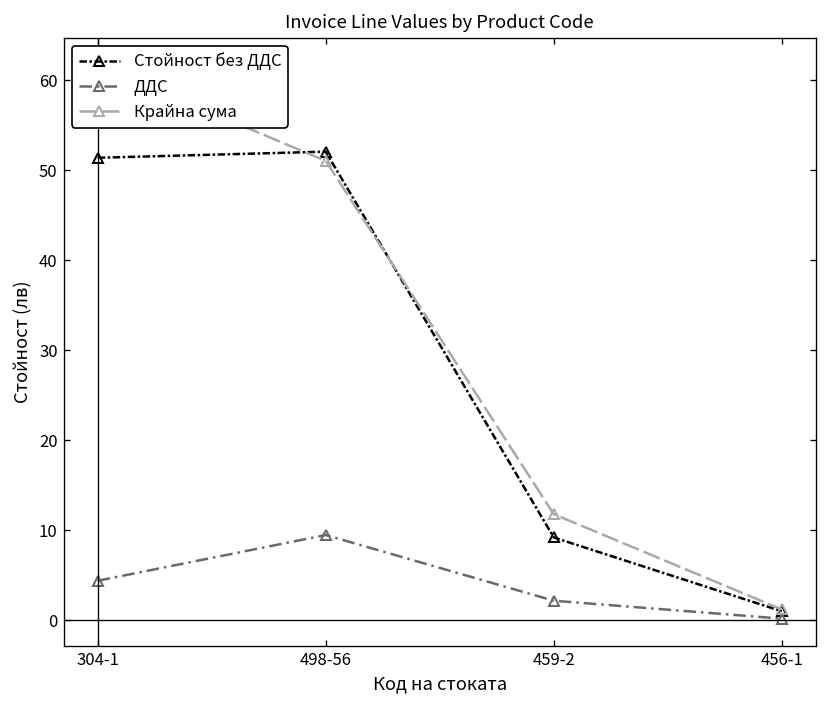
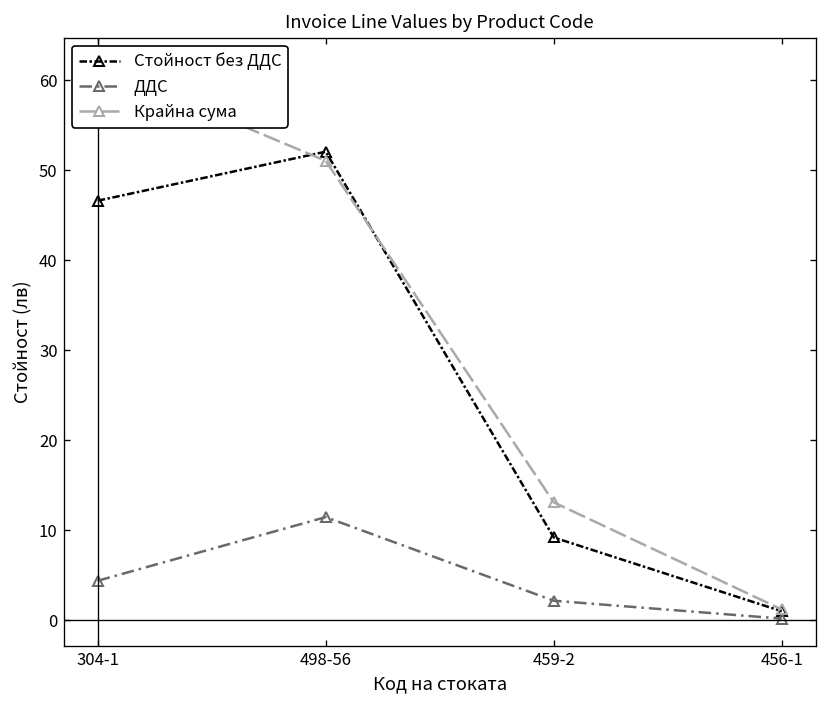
Стойност без ДДС, 304-1: 51 -> 47
ДДС, 498-56: 9 -> 11
Крайна сума, 459-2: 12 -> 13
